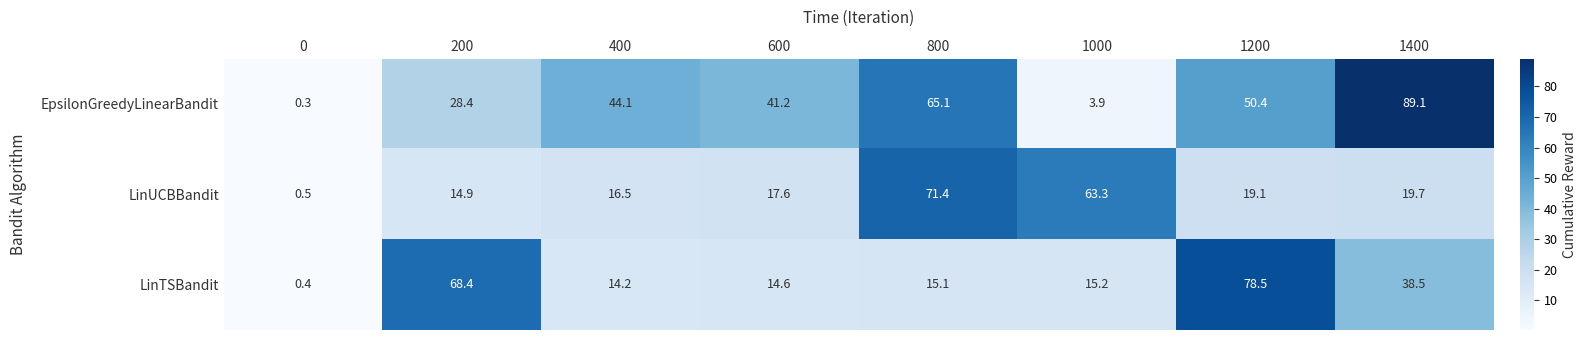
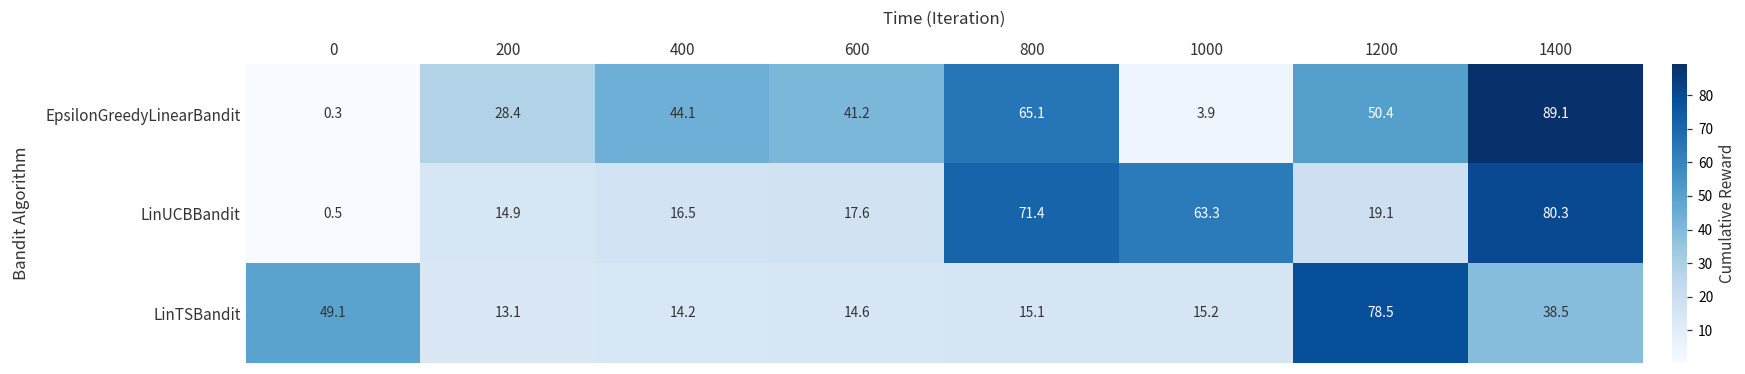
LinUCBBandit, 1400: 19.7 -> 80.3
LinTSBandit, 0: 0.4 -> 49.1
LinTSBandit, 200: 68.4 -> 13.1
